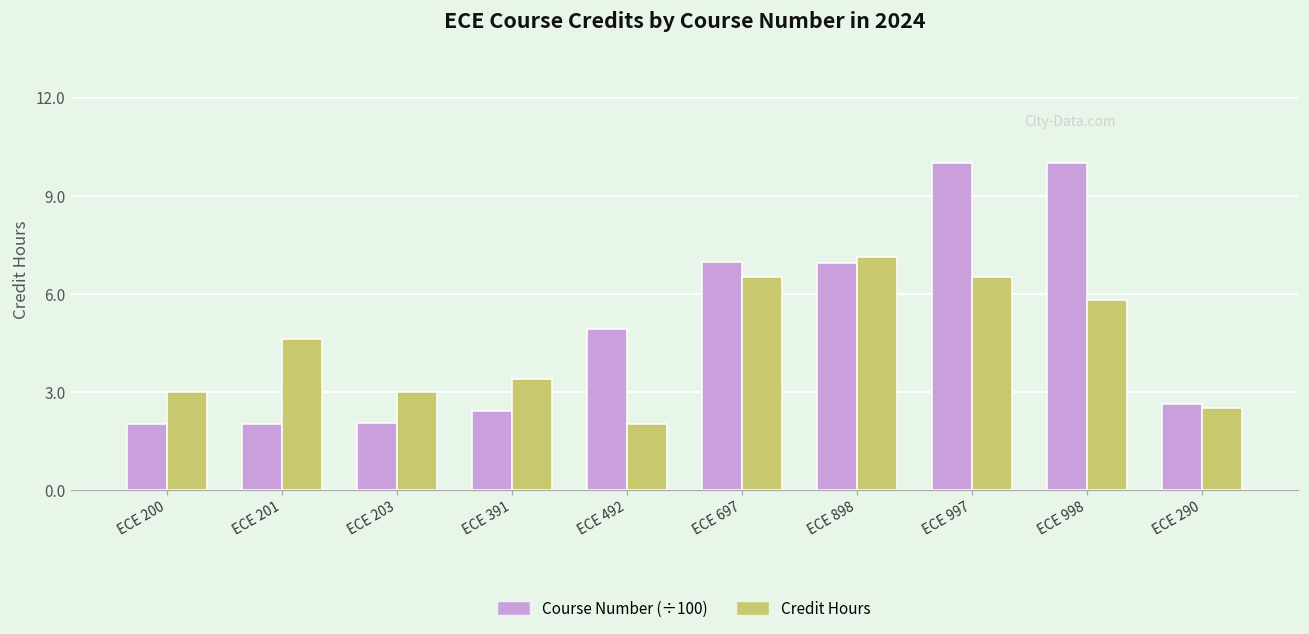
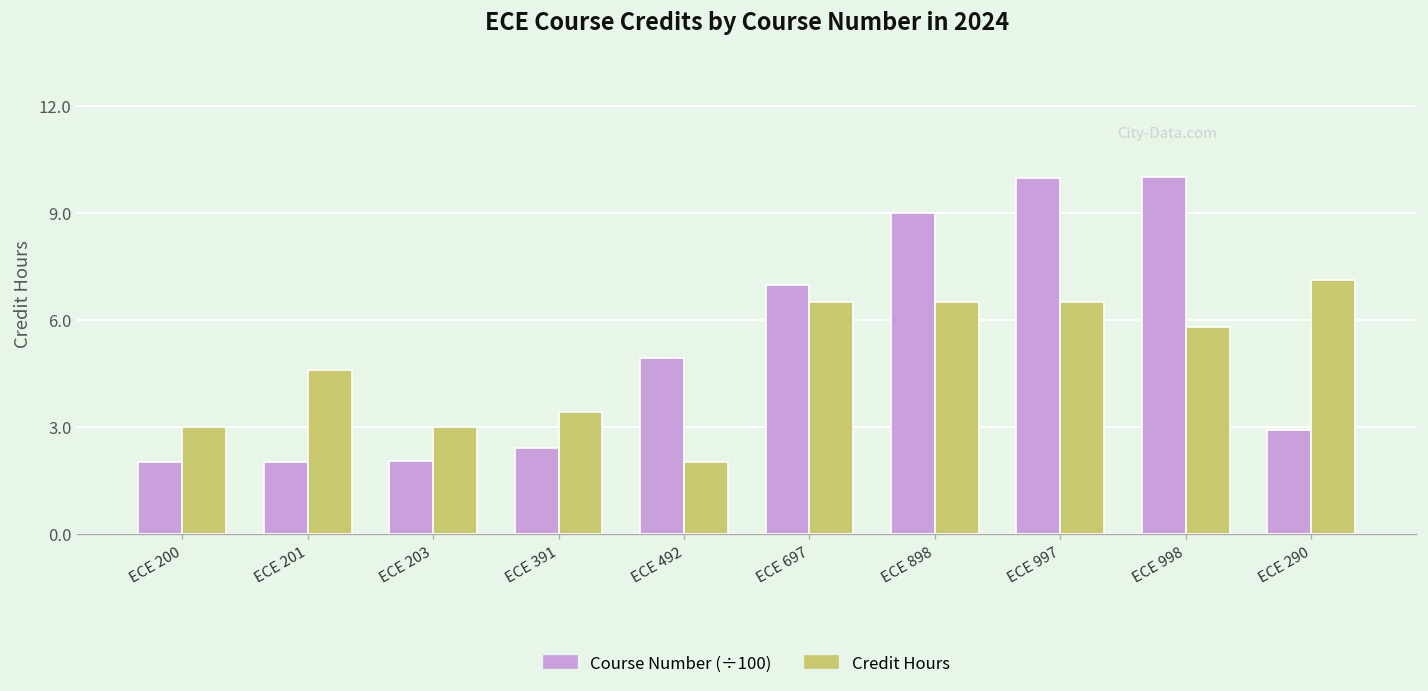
Course Number (÷100), ECE 898: 6.9 -> 9.0
Credit Hours, ECE 898: 7.1 -> 6.5
Course Number (÷100), ECE 290: 2.6 -> 2.9
Credit Hours, ECE 290: 2.5 -> 7.1
